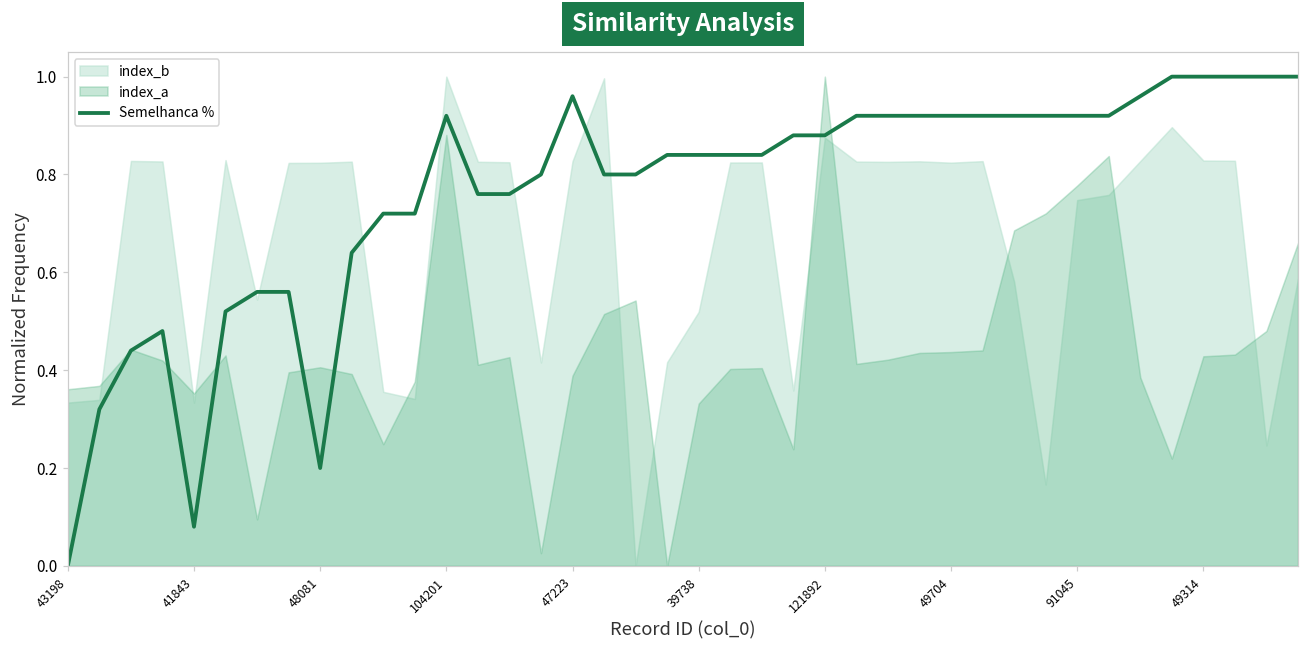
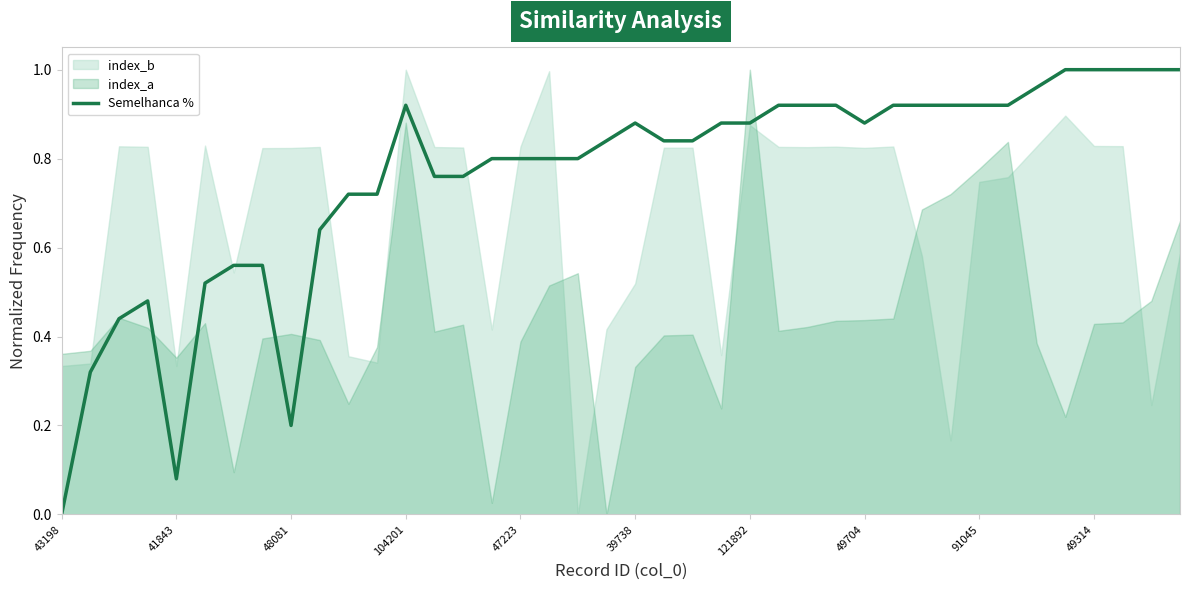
Semelhanca %, 47223: 0.96 -> 0.80
Semelhanca %, 39738: 0.84 -> 0.88
Semelhanca %, 49704: 0.92 -> 0.88
